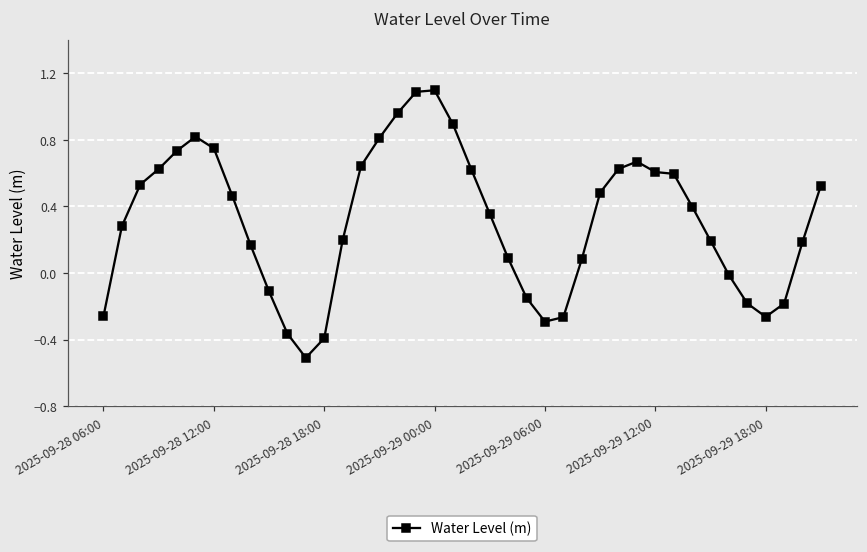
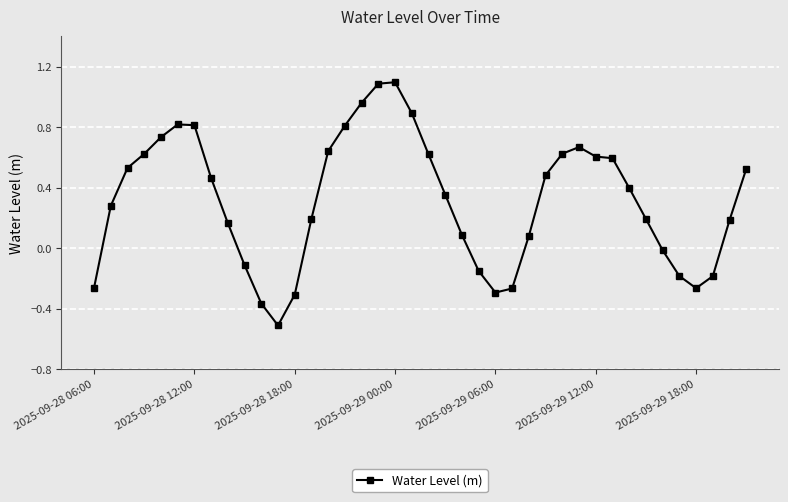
2025-09-28 12:00: 0.75 -> 0.81
2025-09-28 18:00: -0.39 -> -0.31
